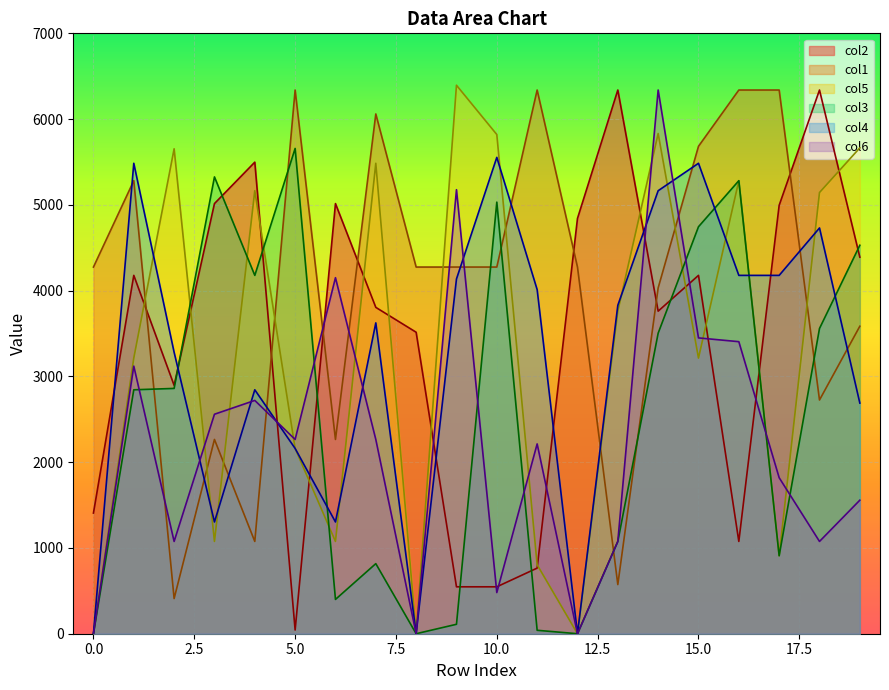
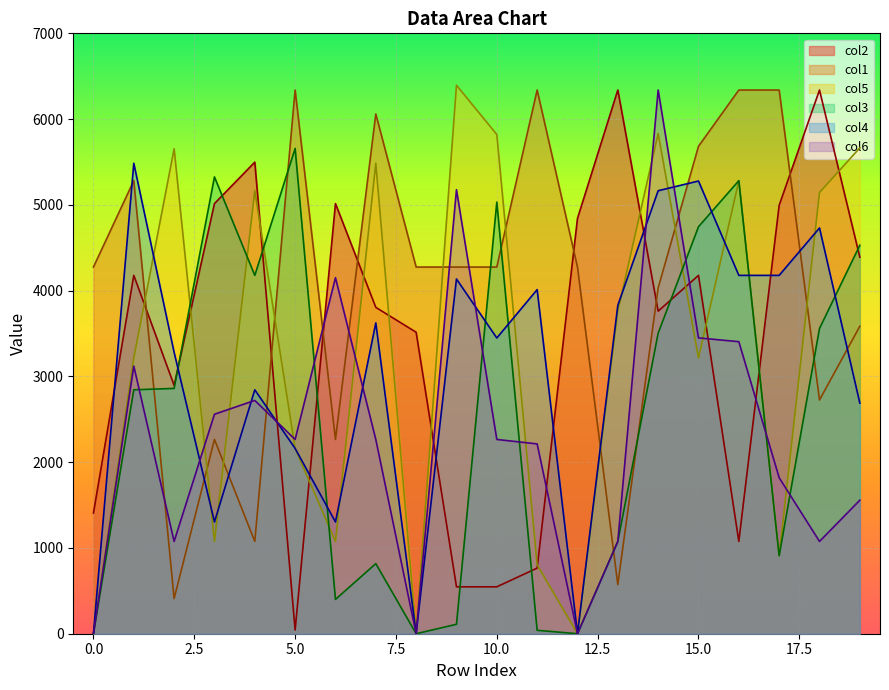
col4, 10.0: 5600 -> 3400
col6, 10.0: 500 -> 2300
col4, 15.0: 5500 -> 5300
